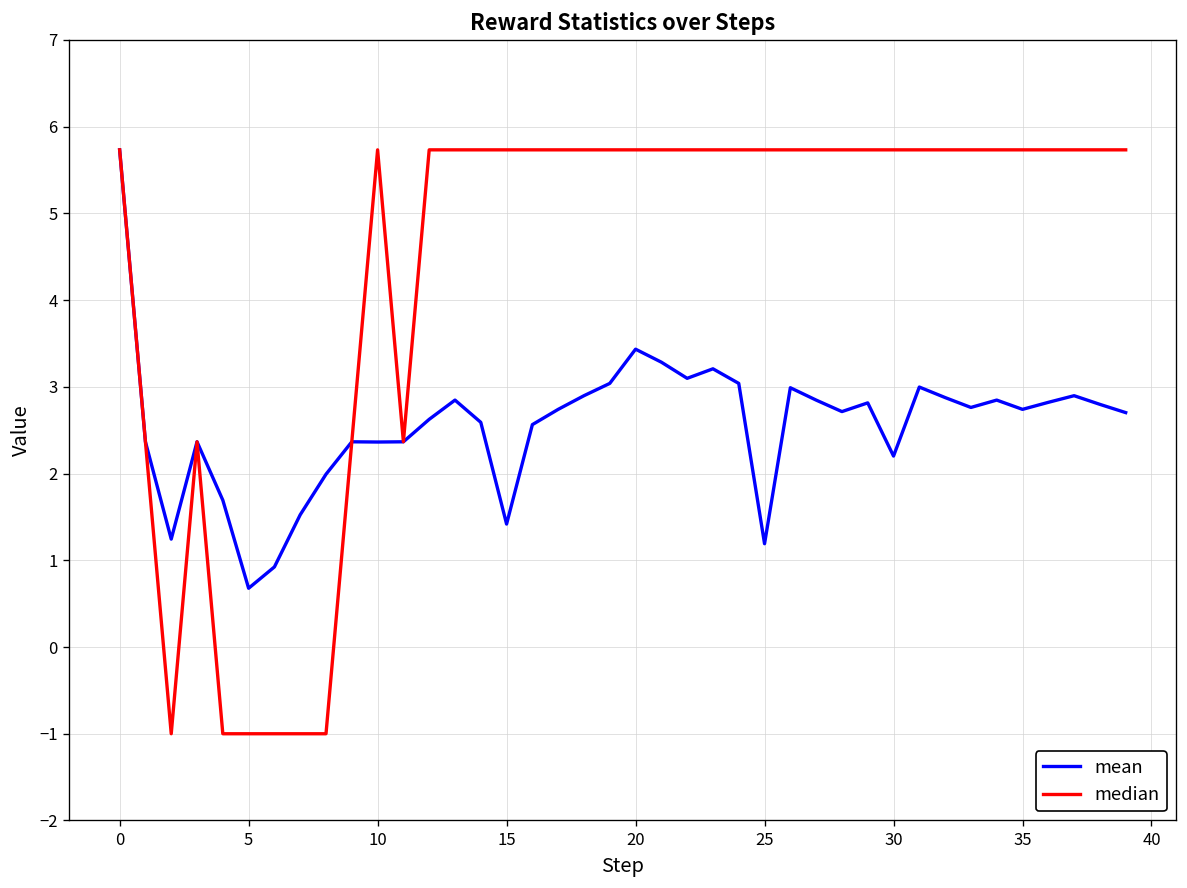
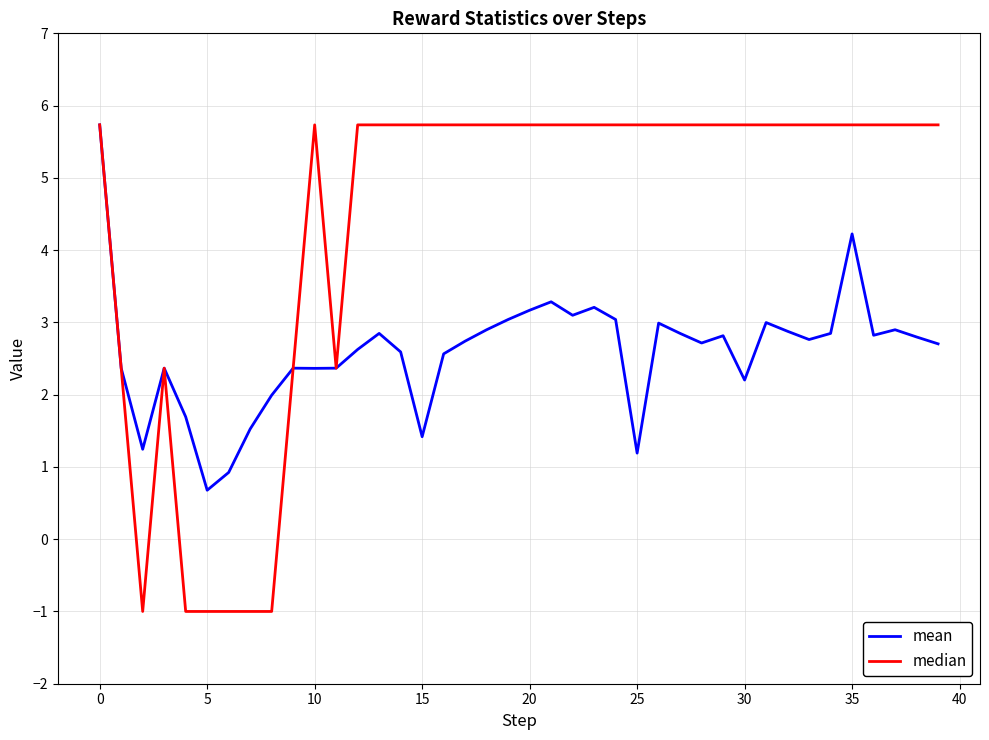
mean, 20: 3.4 -> 3.2
mean, 35: 2.7 -> 4.2
